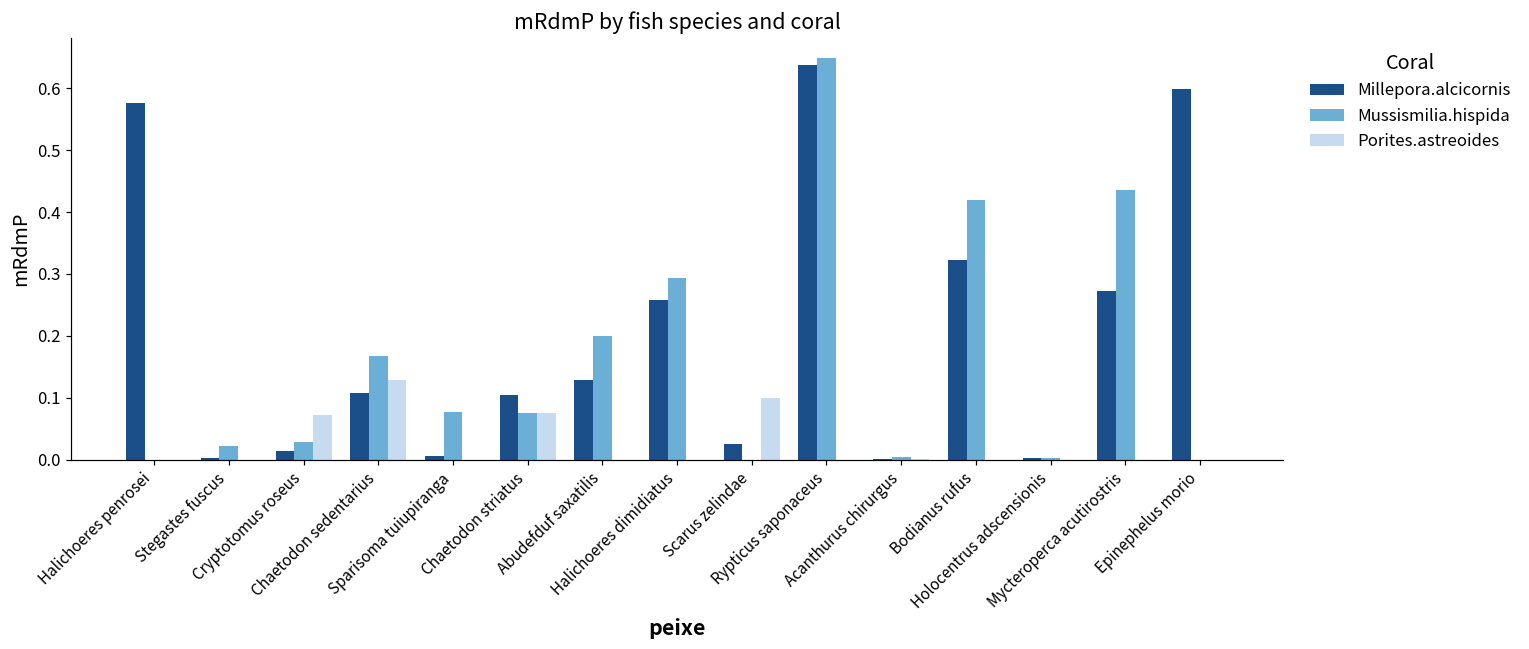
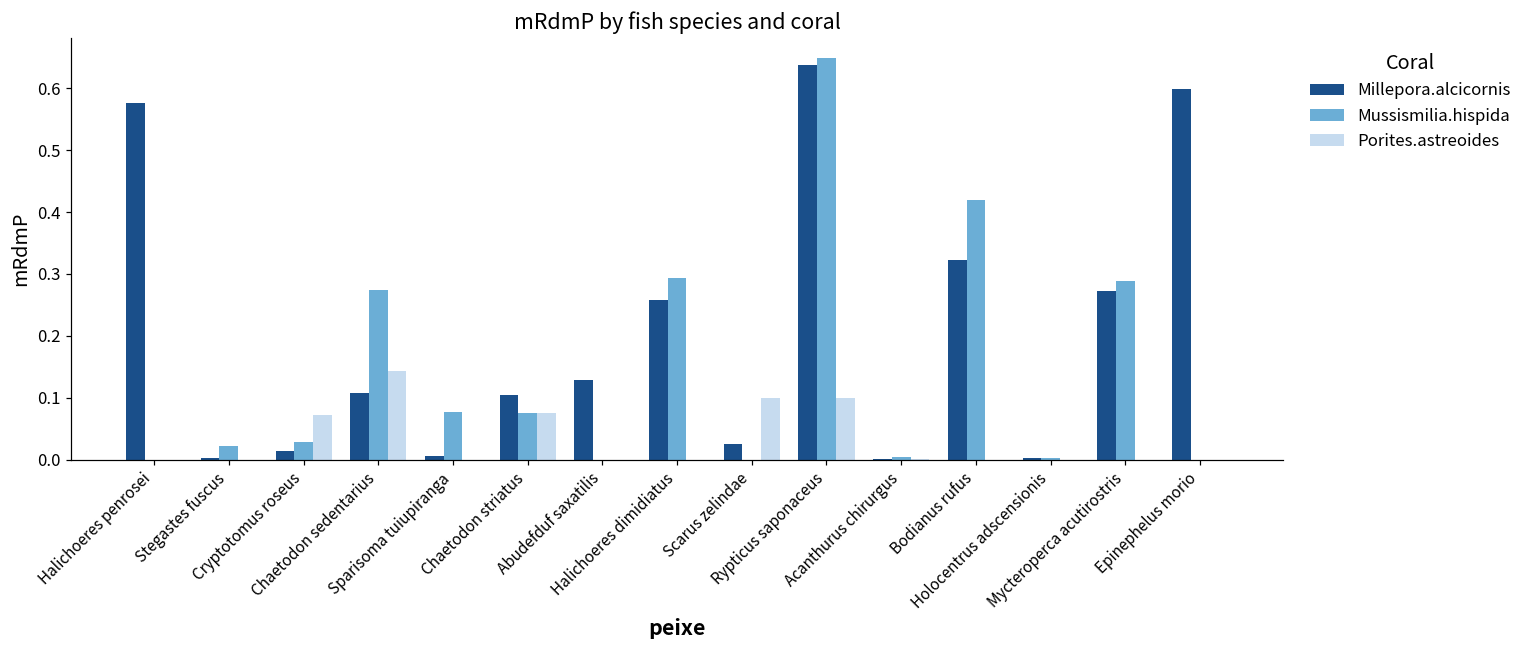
Mussismilia.hispida, Chaetodon sedentarius: 0.17 -> 0.27
Porites.astreoides, Chaetodon sedentarius: 0.13 -> 0.14
Mussismilia.hispida, Abudefduf saxatilis: 0.2 -> 0.0
Porites.astreoides, Rypticus saponaceus: 0.0 -> 0.1
Mussismilia.hispida, Mycteroperca acutirostris: 0.44 -> 0.29
